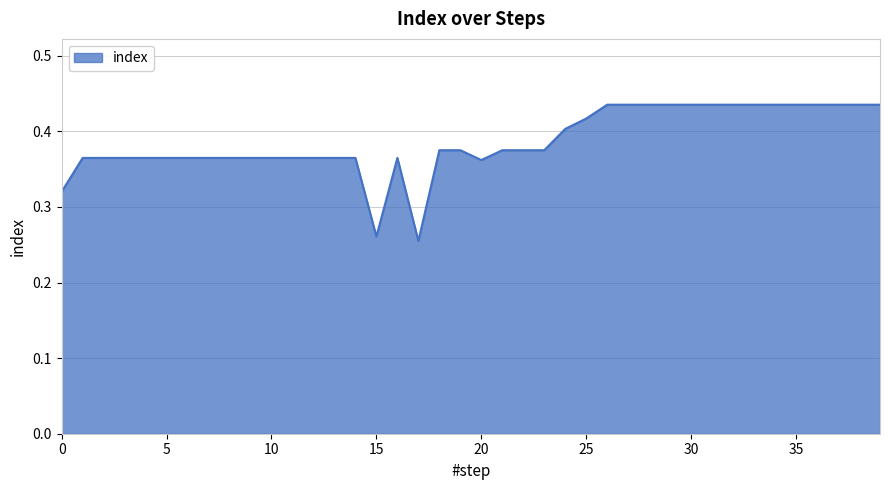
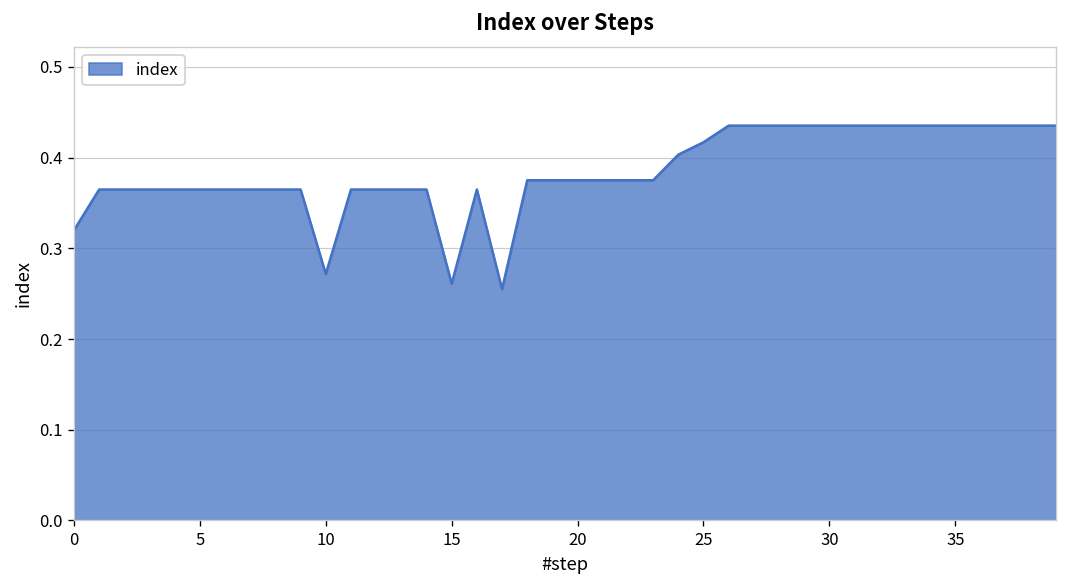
10: 0.36 -> 0.27
20: 0.36 -> 0.38
